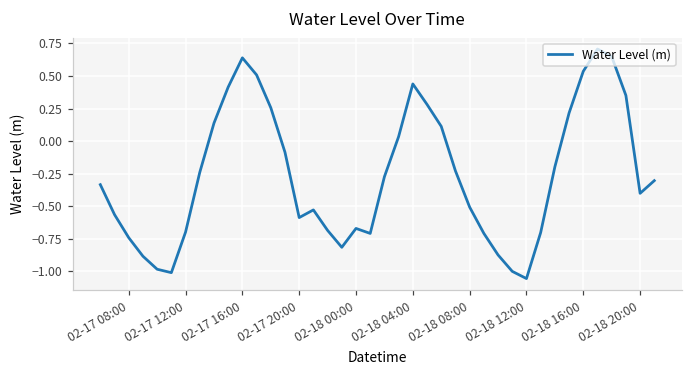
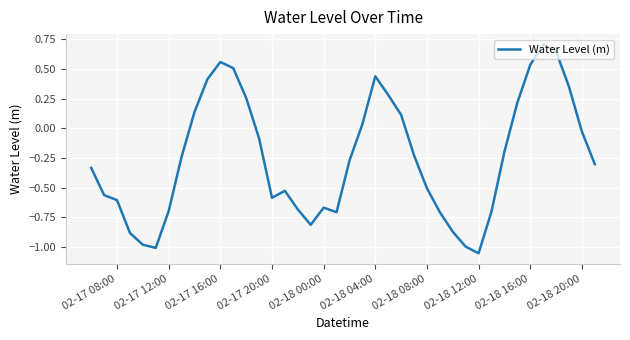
02-17 08:00: -0.74 -> -0.61
02-17 16:00: 0.64 -> 0.56
02-18 20:00: -0.40 -> -0.03
